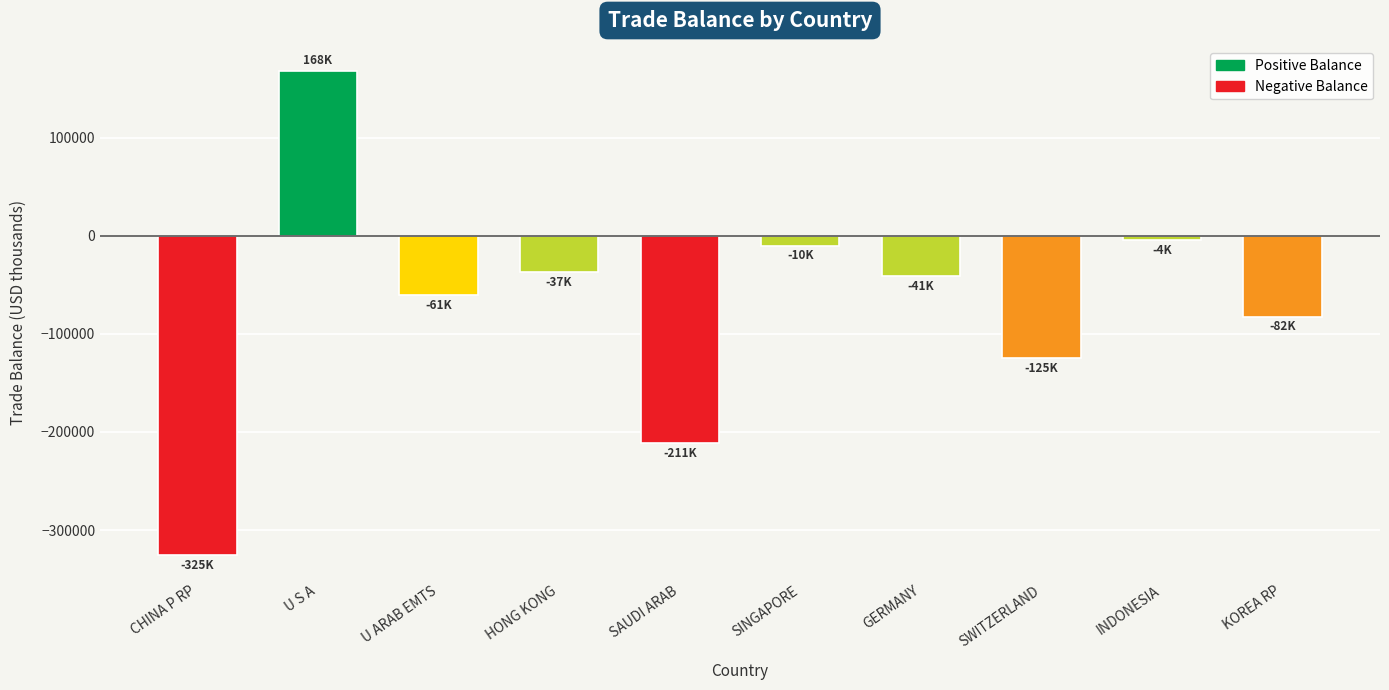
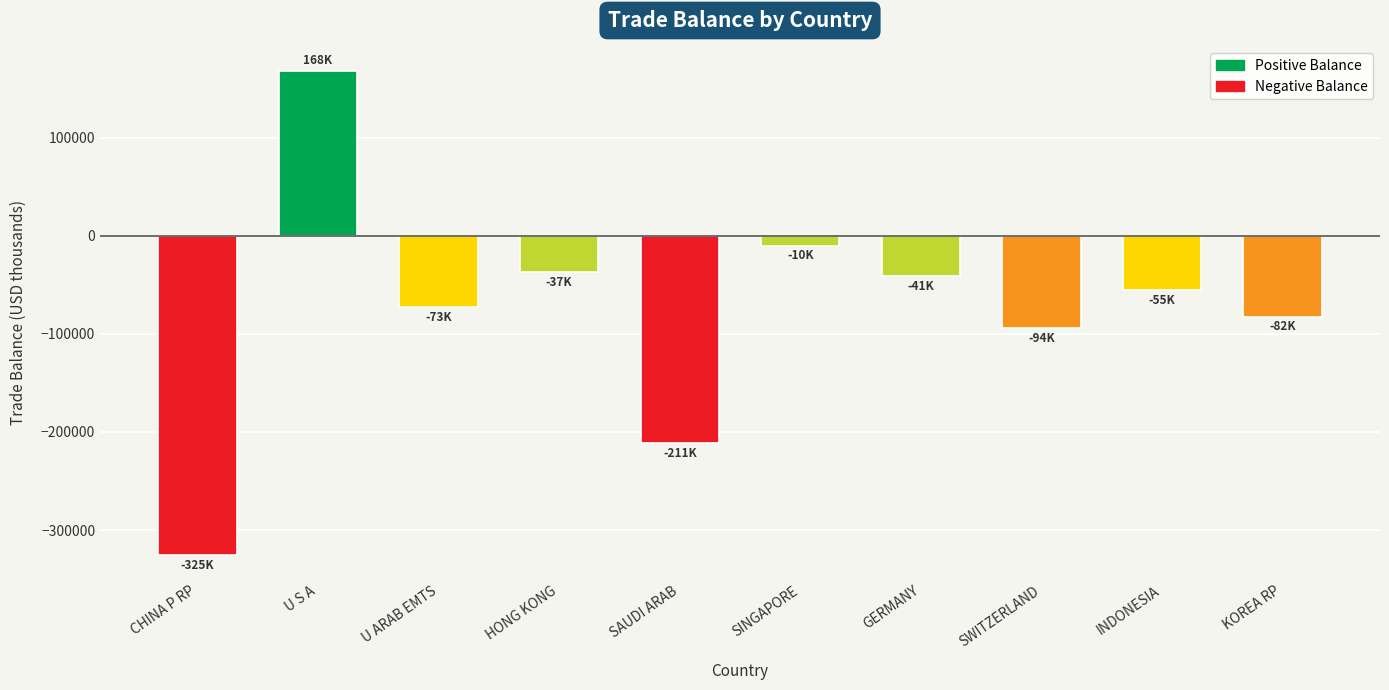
U ARAB EMTS: -61K -> -73K
SWITZERLAND: -125K -> -94K
INDONESIA: -4K -> -55K
